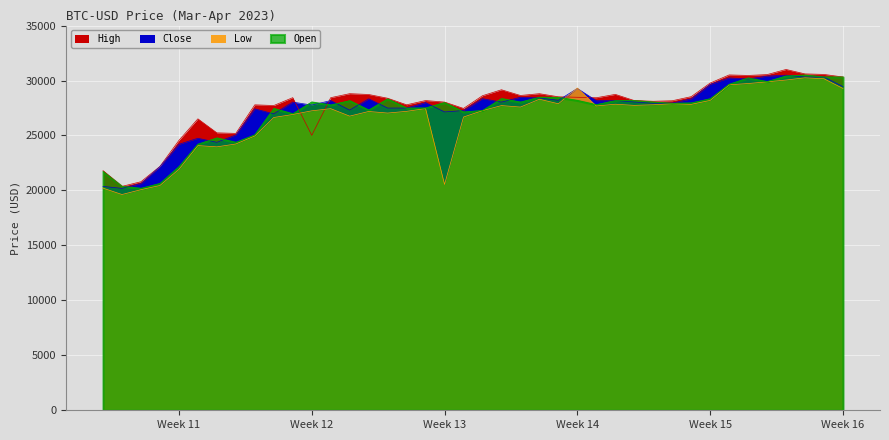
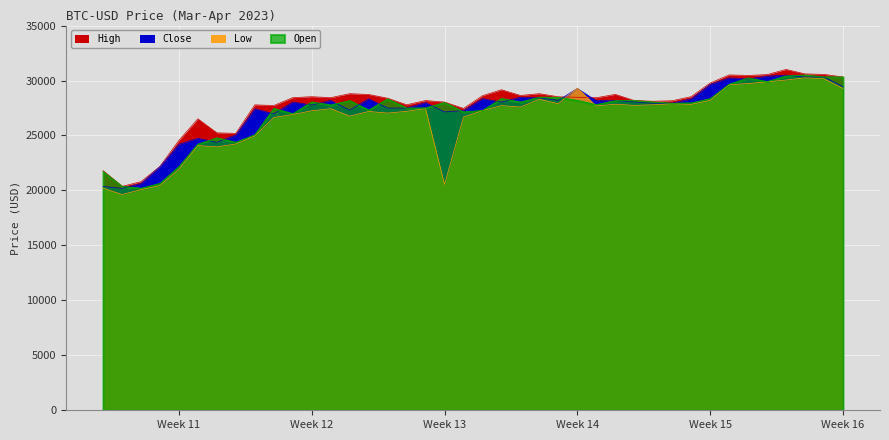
High, Week 12: 25000 -> 28500
